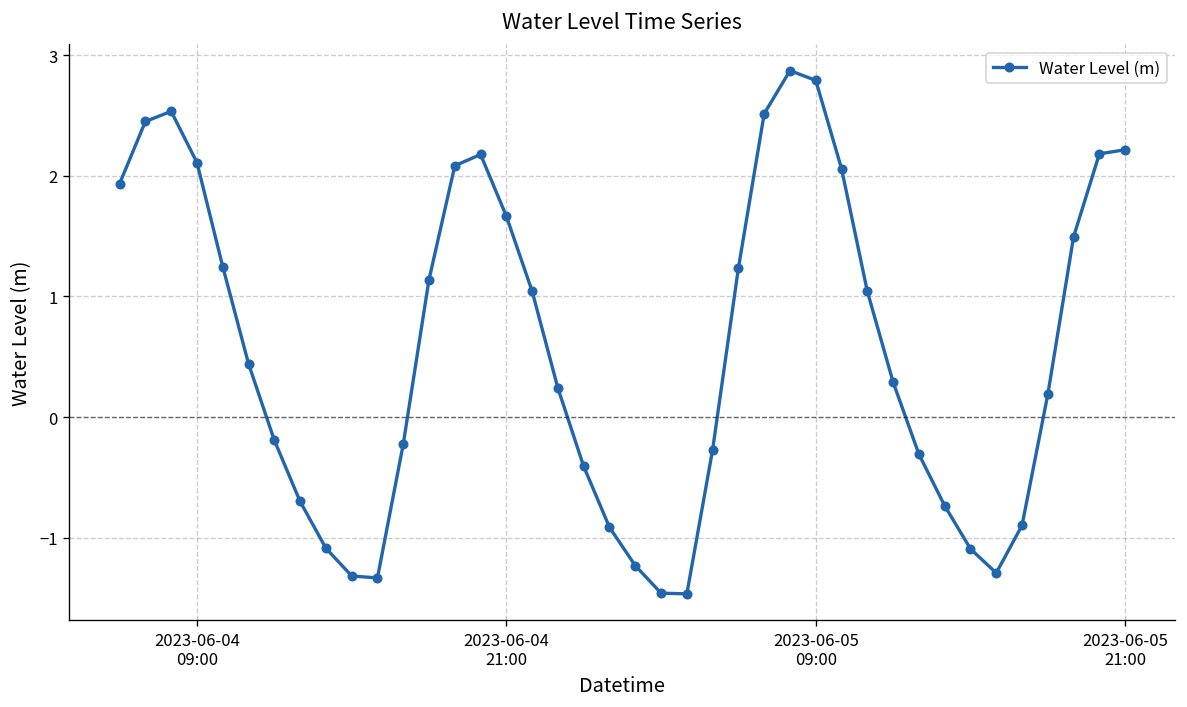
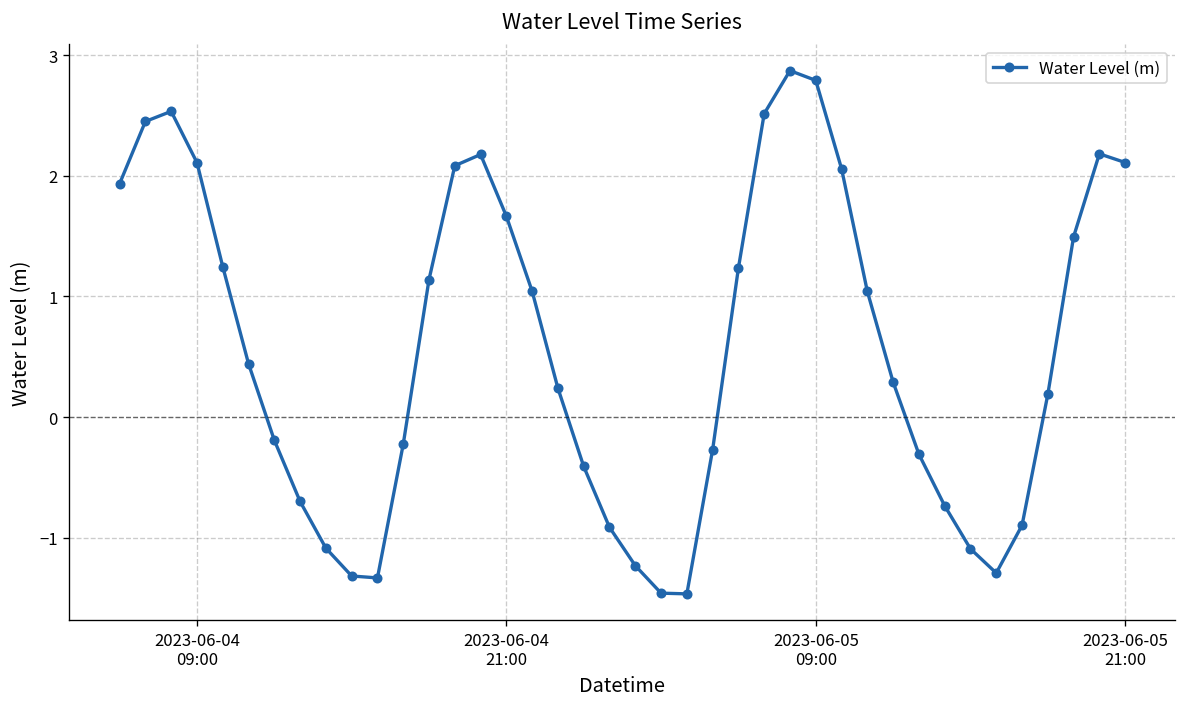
2023-06-05 21:00: 2.21 -> 2.11
